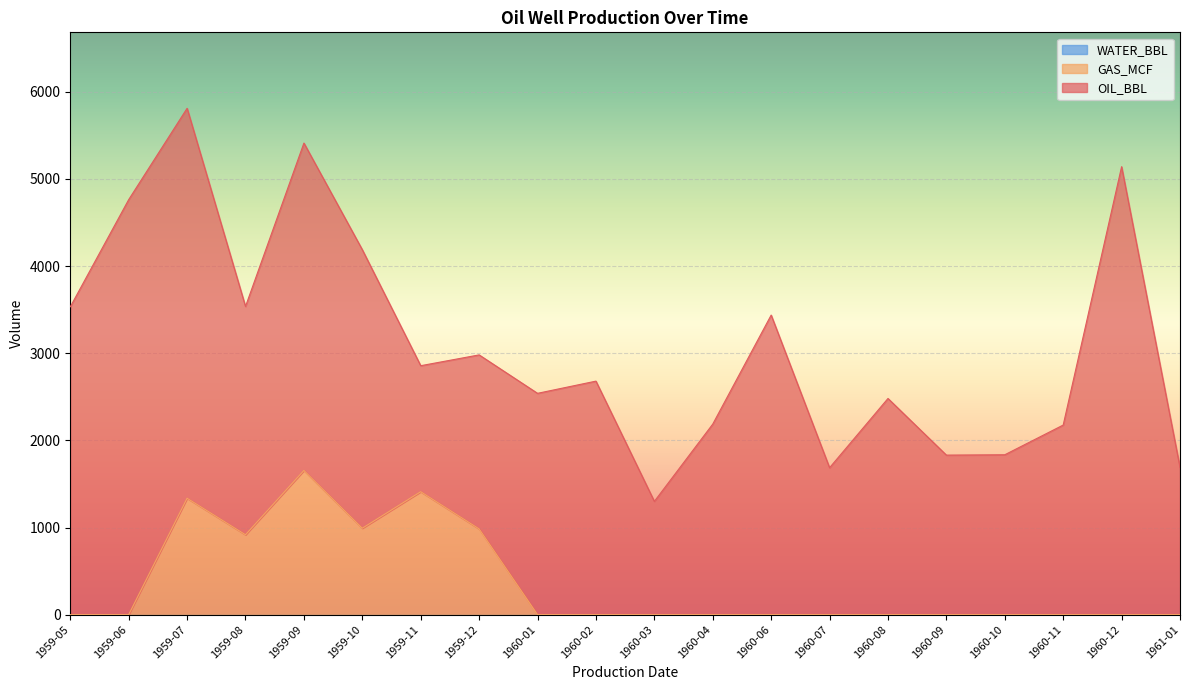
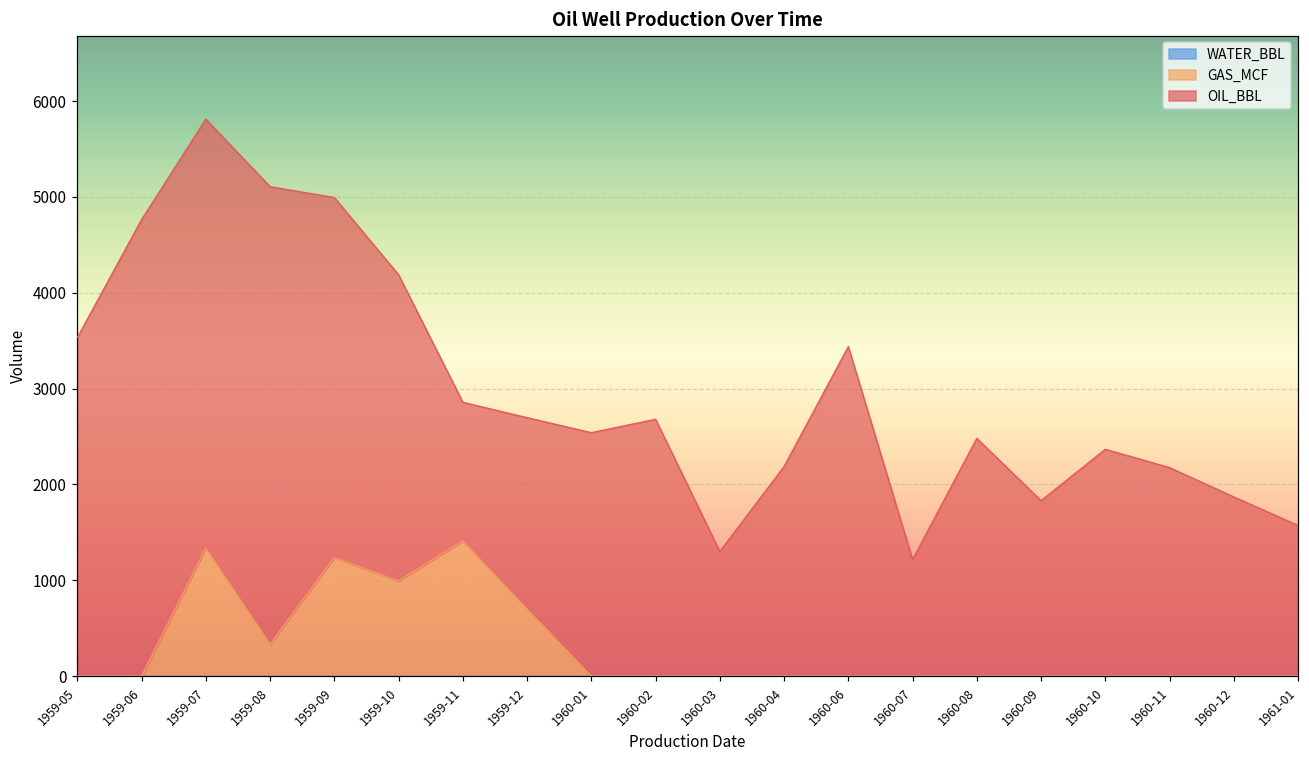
GAS_MCF, 1959-08: 900 -> 300
OIL_BBL, 1959-08: 2600 -> 4800
GAS_MCF, 1959-09: 1700 -> 1200
GAS_MCF, 1959-12: 1000 -> 700
OIL_BBL, 1960-07: 1700 -> 1200
OIL_BBL, 1960-10: 1800 -> 2400
OIL_BBL, 1960-12: 5100 -> 1900
OIL_BBL, 1961-01: 1700 -> 1600
